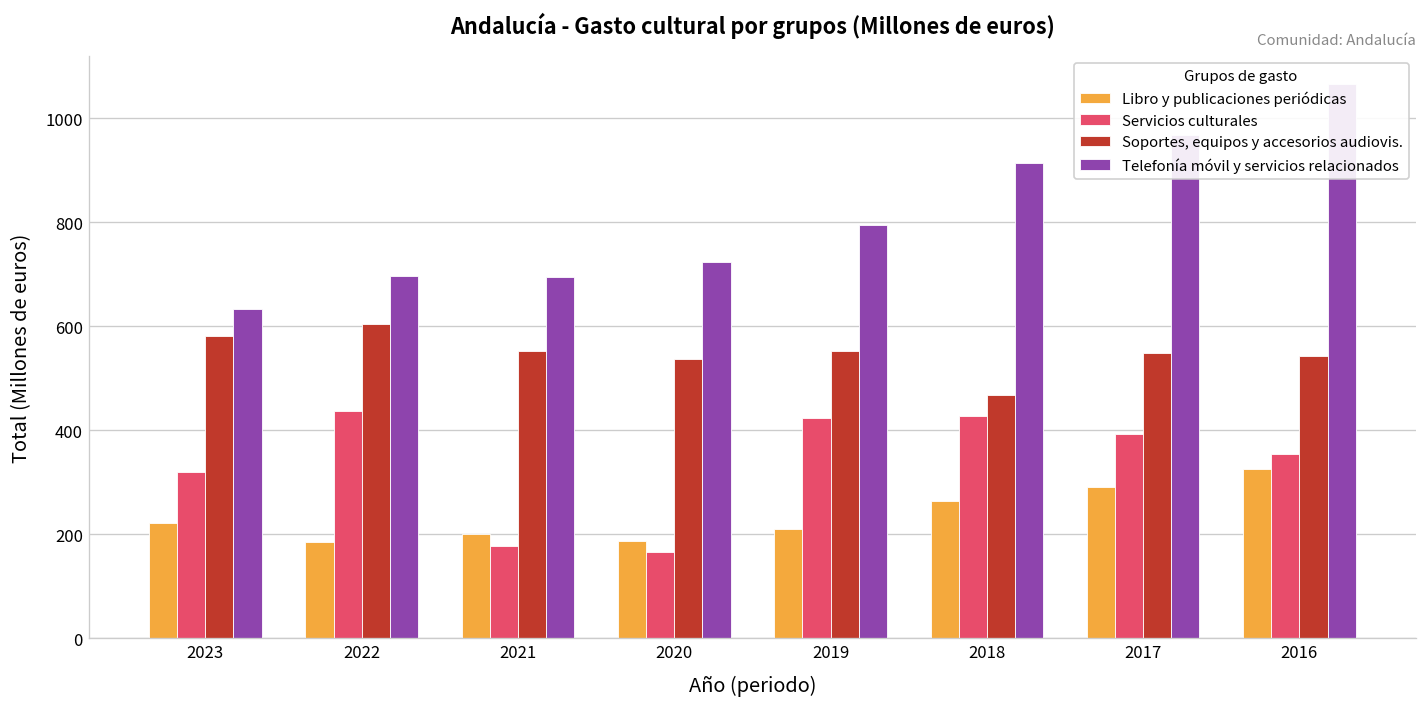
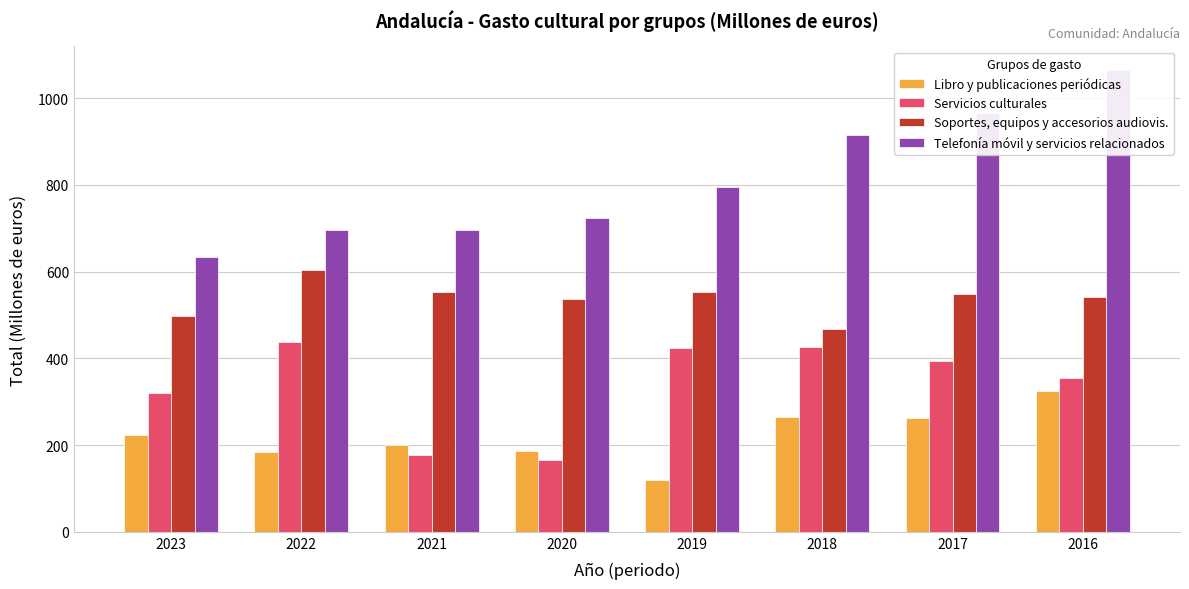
Soportes, equipos y accesorios audiovis., 2023: 580 -> 500
Libro y publicaciones periódicas, 2019: 210 -> 120
Libro y publicaciones periódicas, 2017: 290 -> 260
